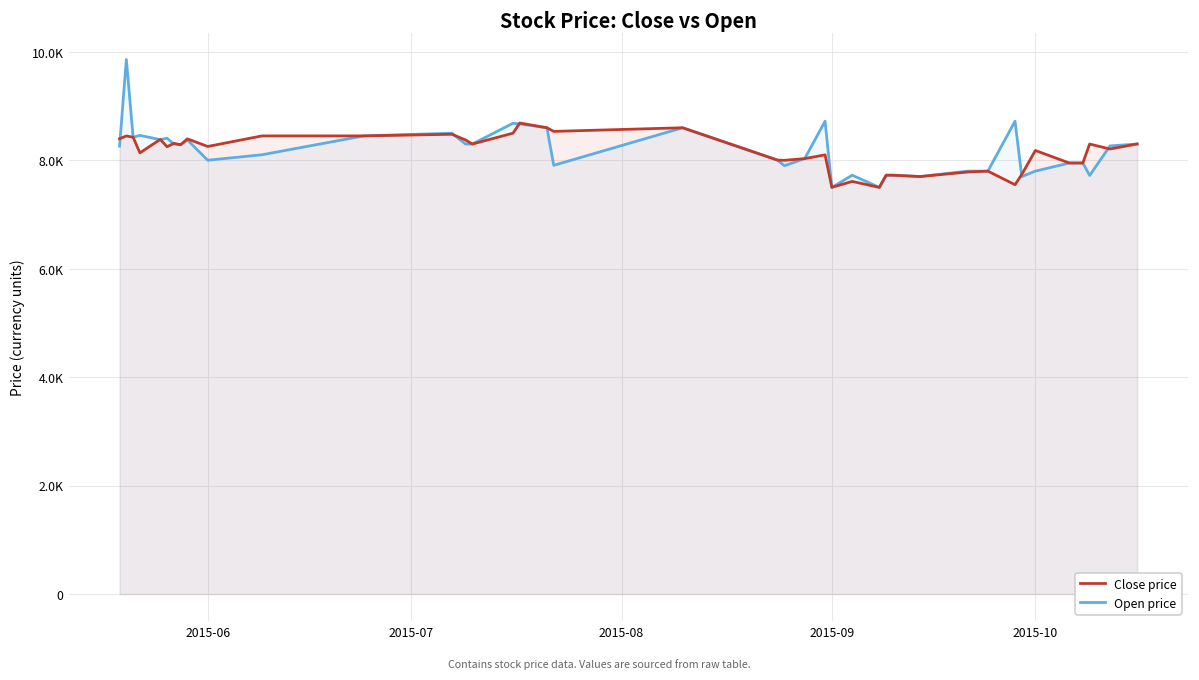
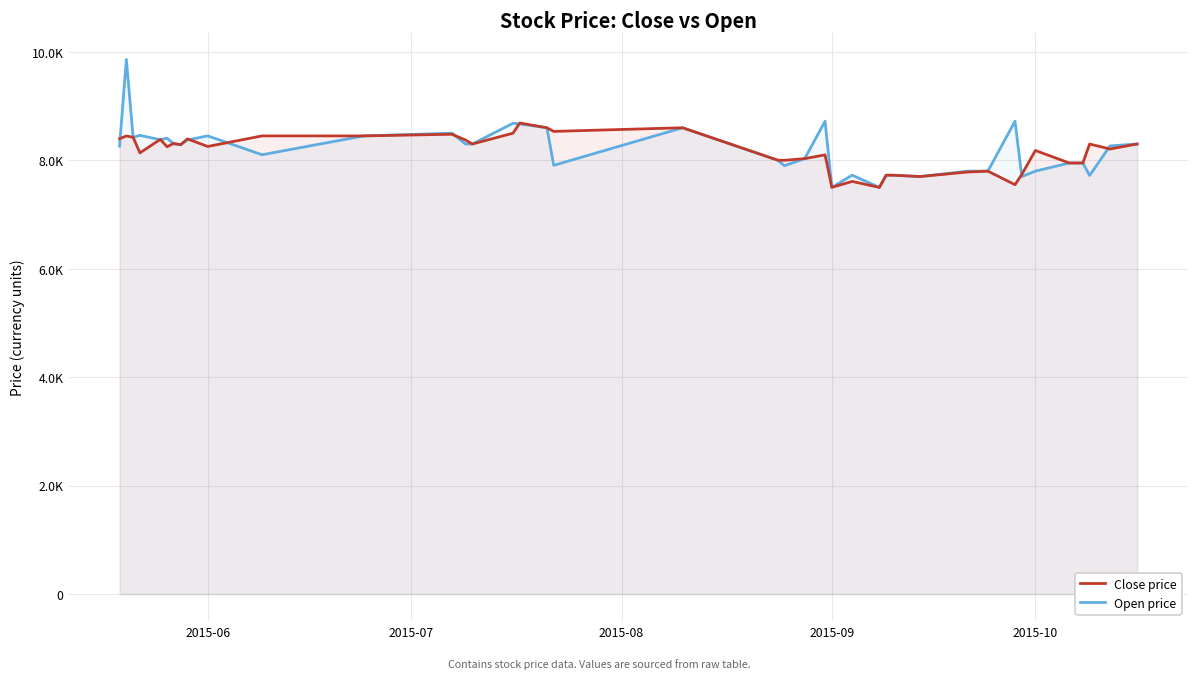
Open price, 2015-06: 8000 -> 8500
